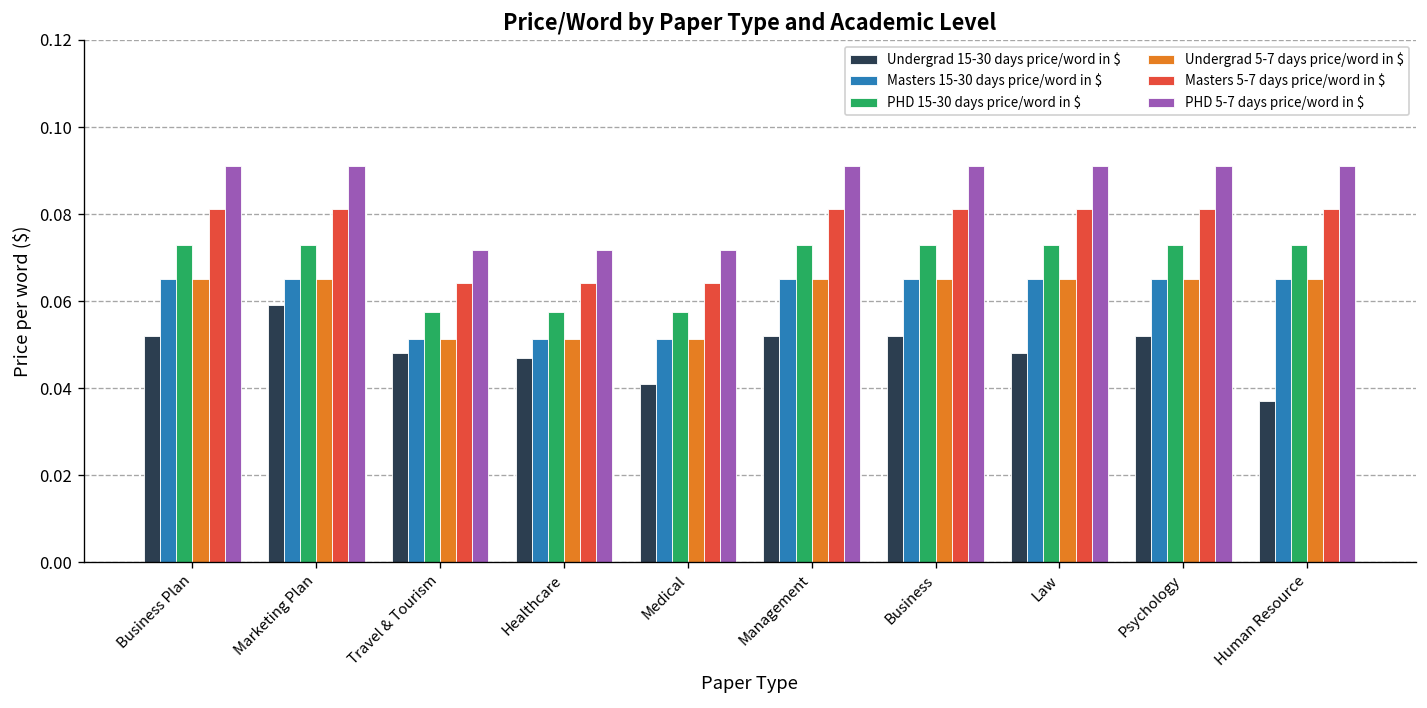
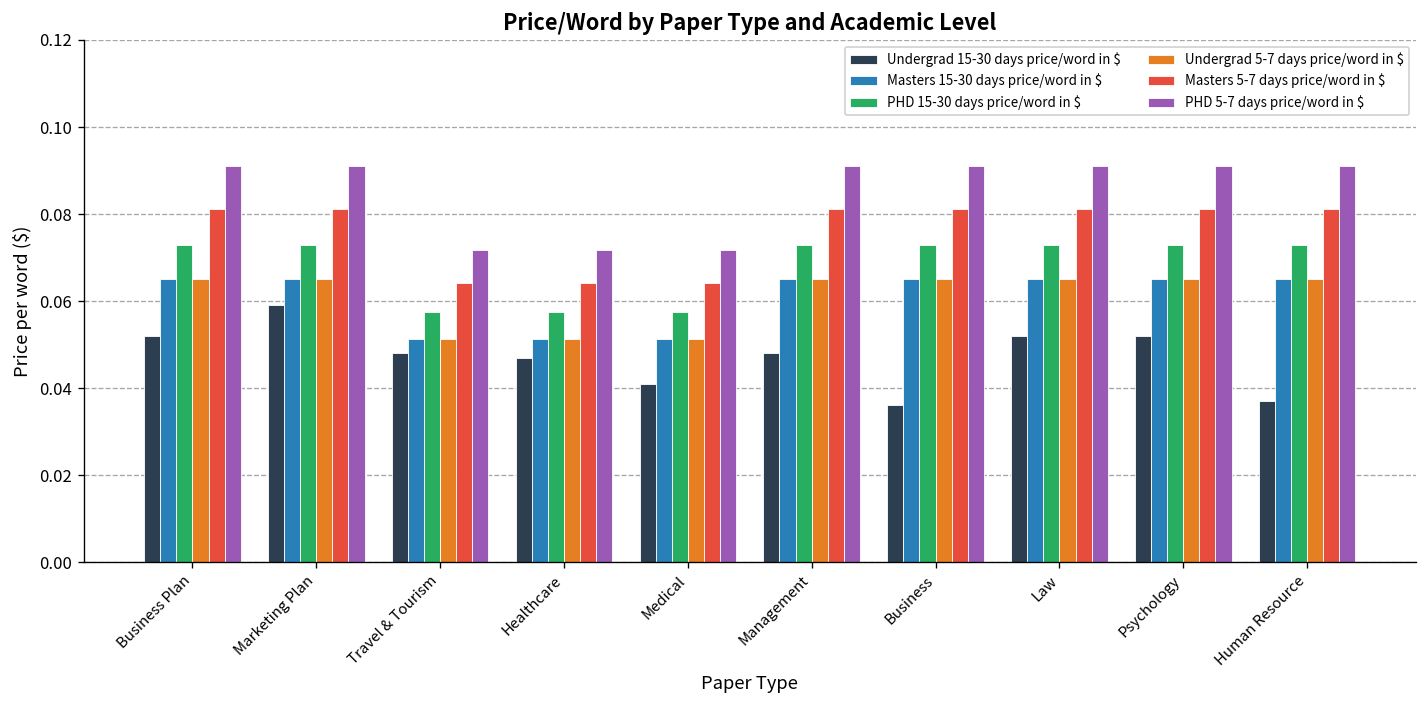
Undergrad 15-30 days price/word in $, Management: 0.052 -> 0.048
Undergrad 15-30 days price/word in $, Business: 0.052 -> 0.036
Undergrad 15-30 days price/word in $, Law: 0.048 -> 0.052
